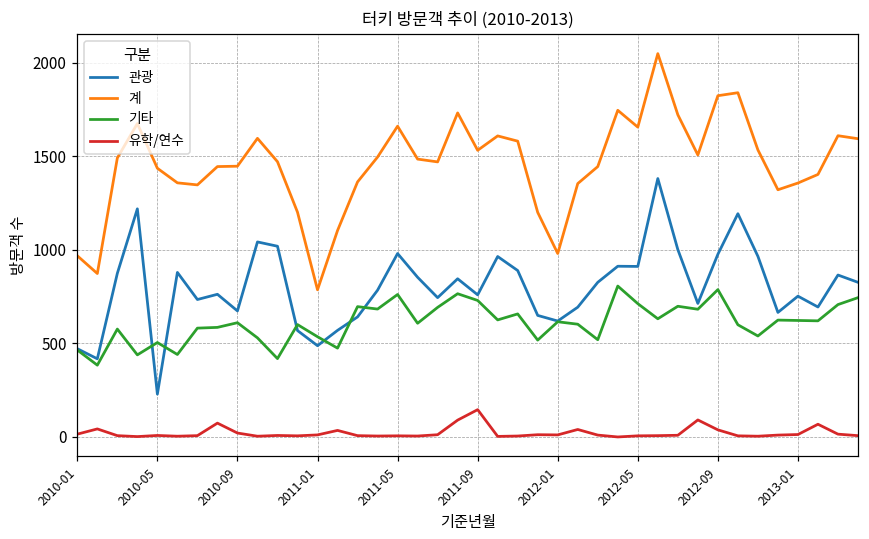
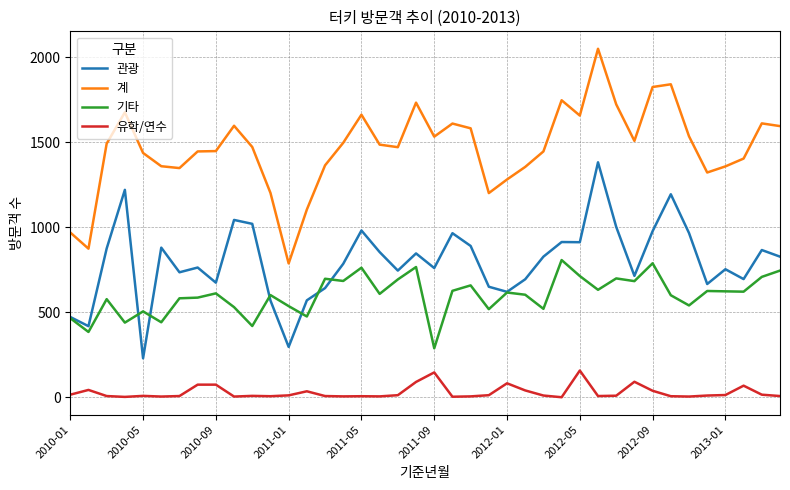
유학/연수, 2010-09: 20 -> 70
관광, 2011-01: 490 -> 300
기타, 2011-09: 730 -> 290
계, 2012-01: 980 -> 1280
유학/연수, 2012-01: 10 -> 80
유학/연수, 2012-05: 10 -> 160
